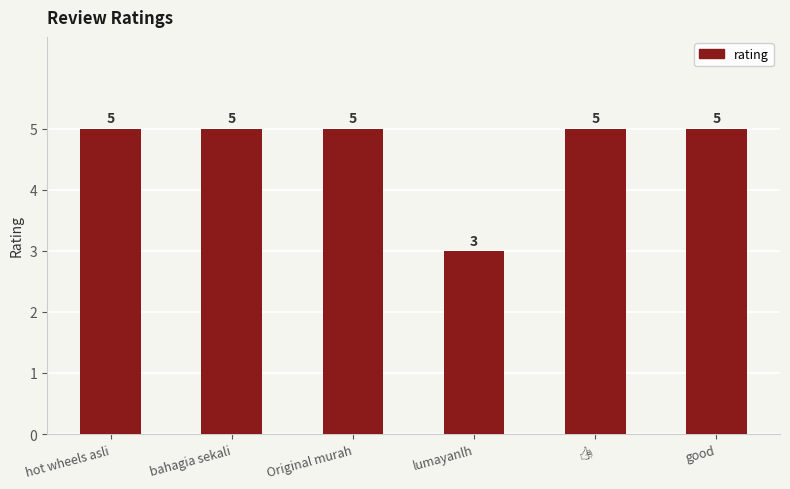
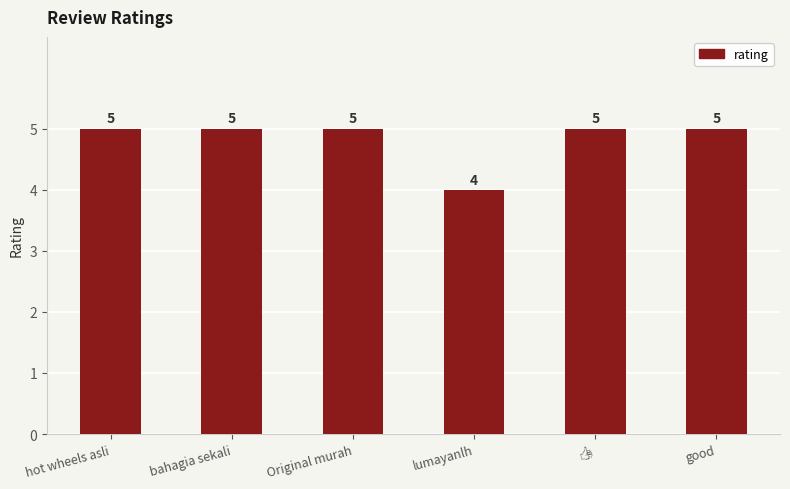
lumayanlh: 3 -> 4
